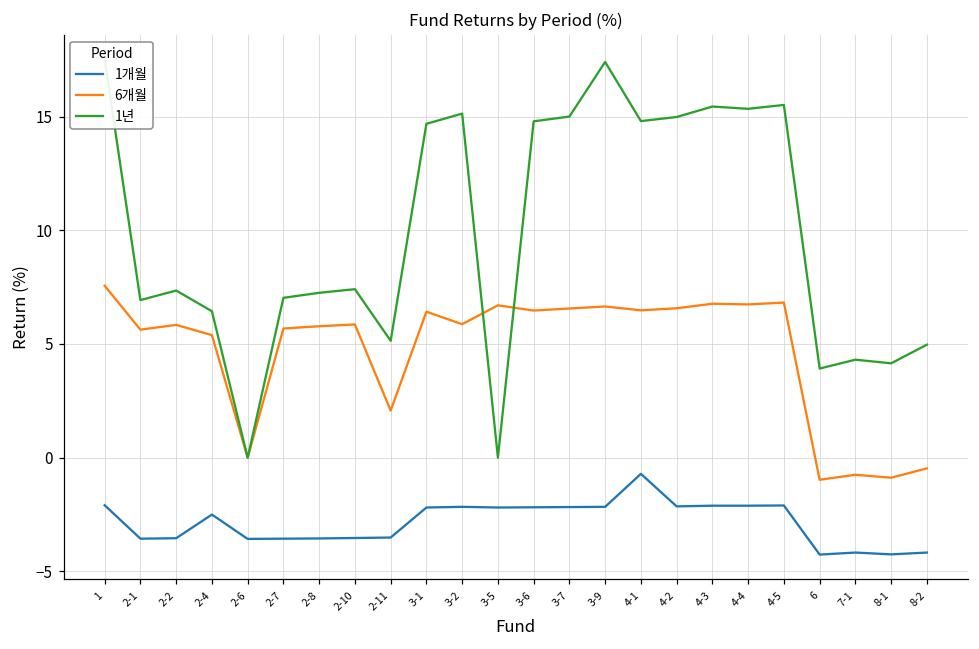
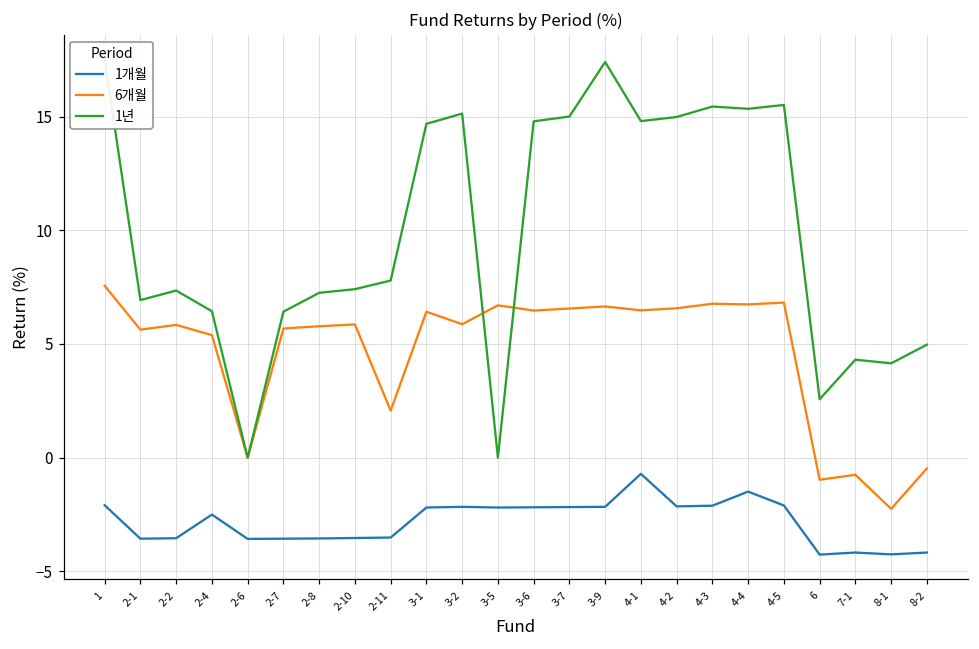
1년, 2-7: 7.0 -> 6.4
1년, 2-11: 5.1 -> 7.8
1개월, 4-4: -2.1 -> -1.5
1년, 6: 3.9 -> 2.6
6개월, 8-1: -0.9 -> -2.3
